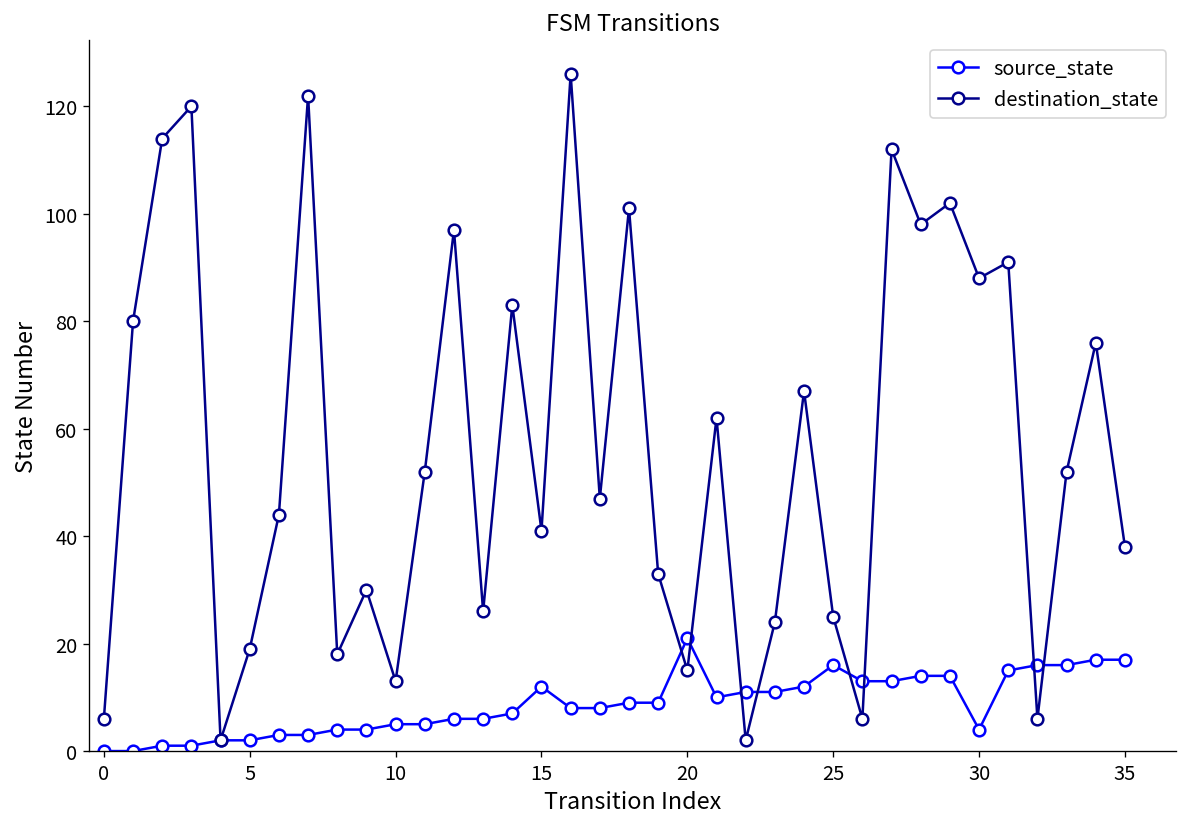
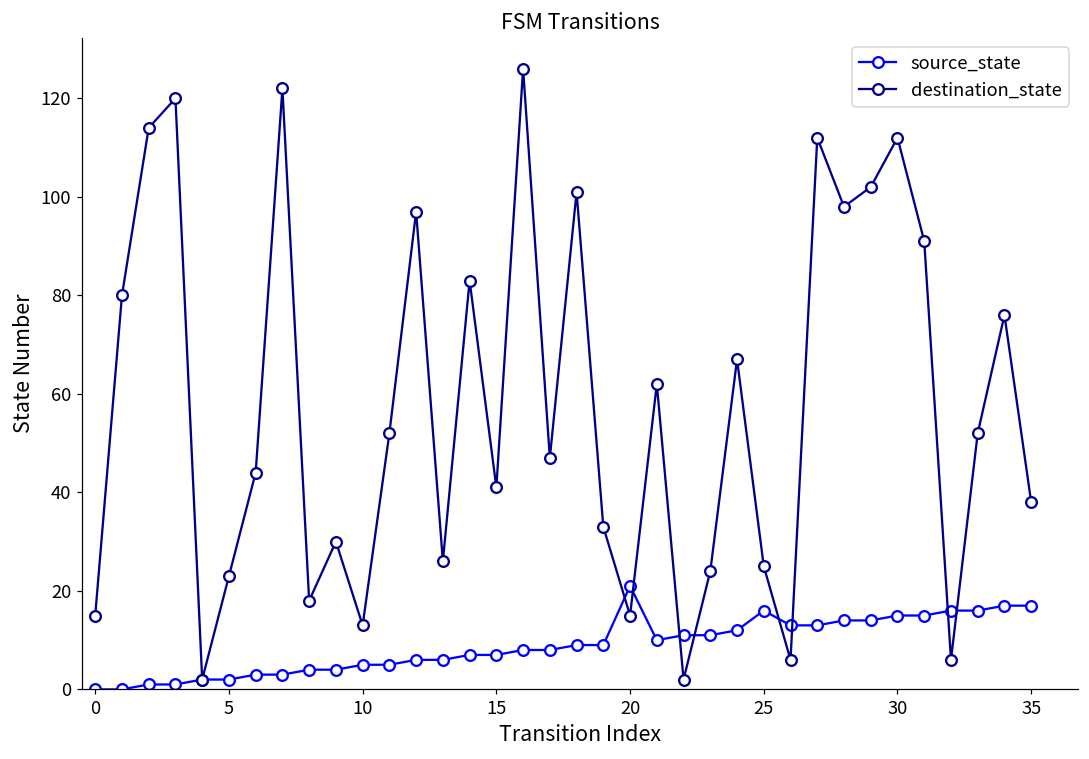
destination_state, 0: 6 -> 15
destination_state, 5: 19 -> 23
source_state, 15: 12 -> 7
source_state, 30: 4 -> 15
destination_state, 30: 88 -> 112
